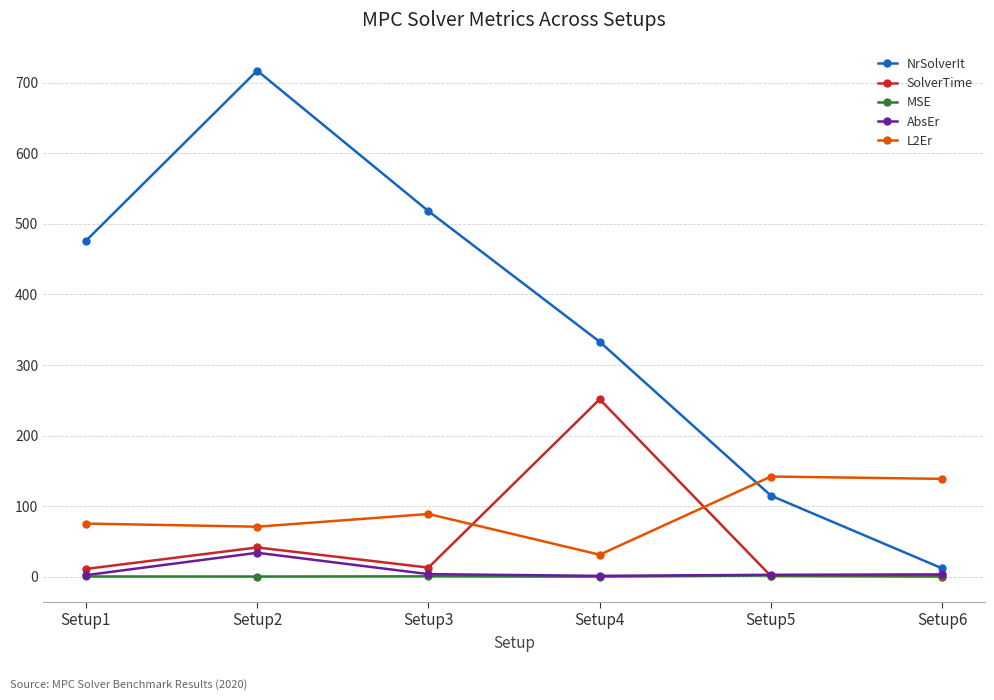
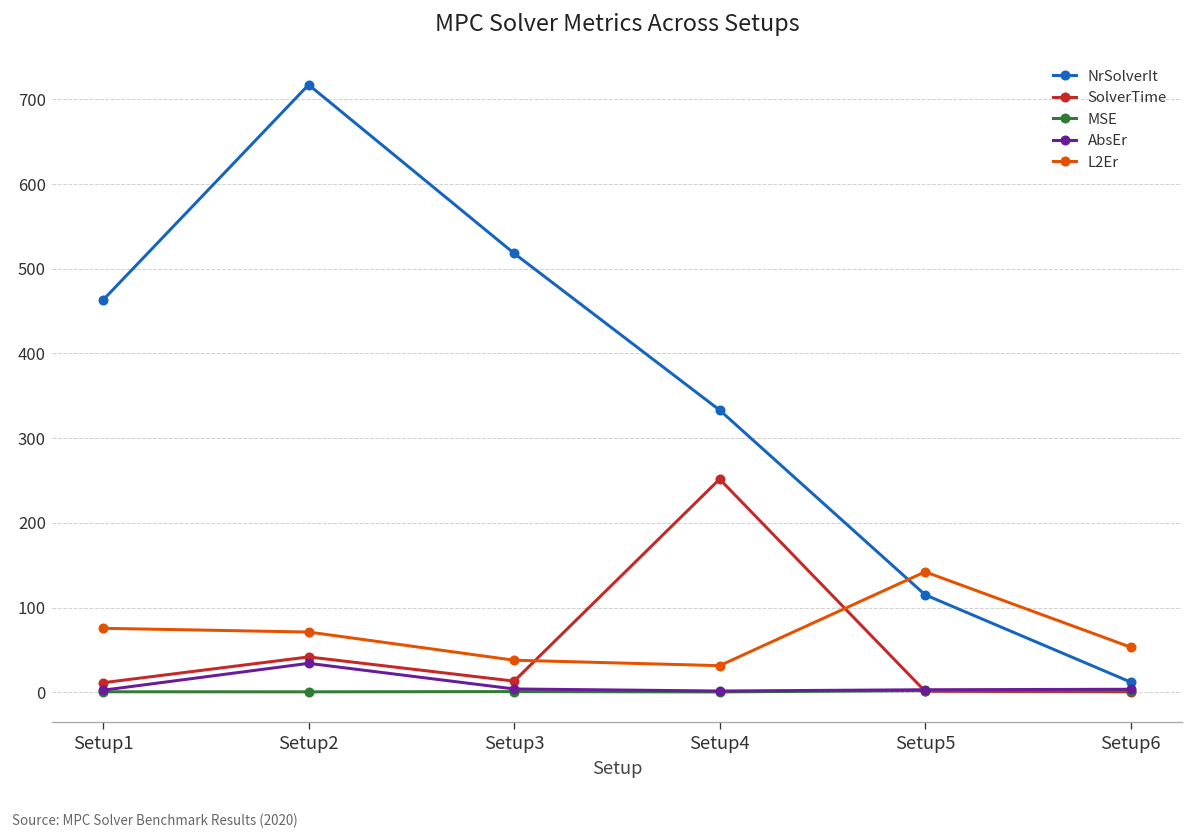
NrSolverIt, Setup1: 480 -> 460
L2Er, Setup3: 90 -> 40
L2Er, Setup6: 140 -> 50
